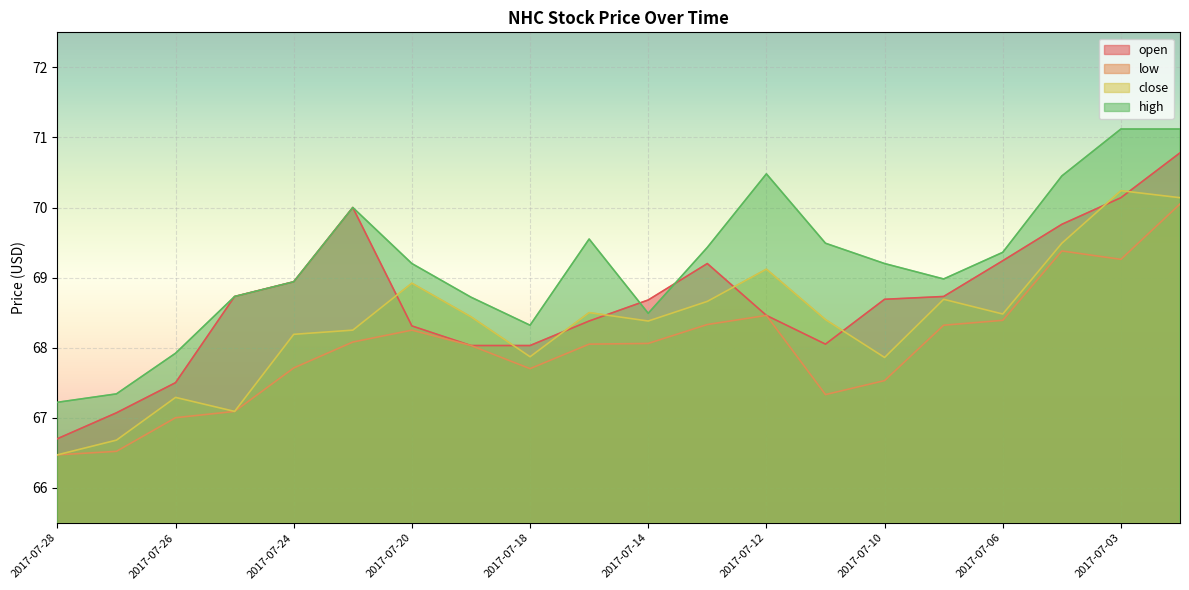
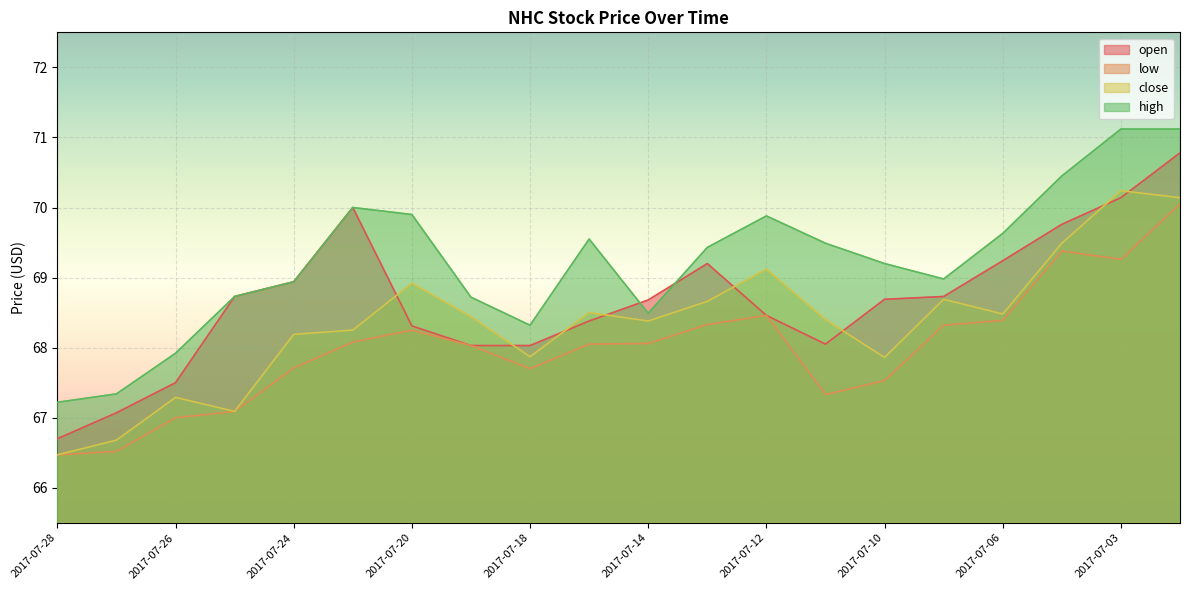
high, 2017-07-20: 69.2 -> 69.9
high, 2017-07-12: 70.5 -> 69.9
high, 2017-07-06: 69.4 -> 69.6
